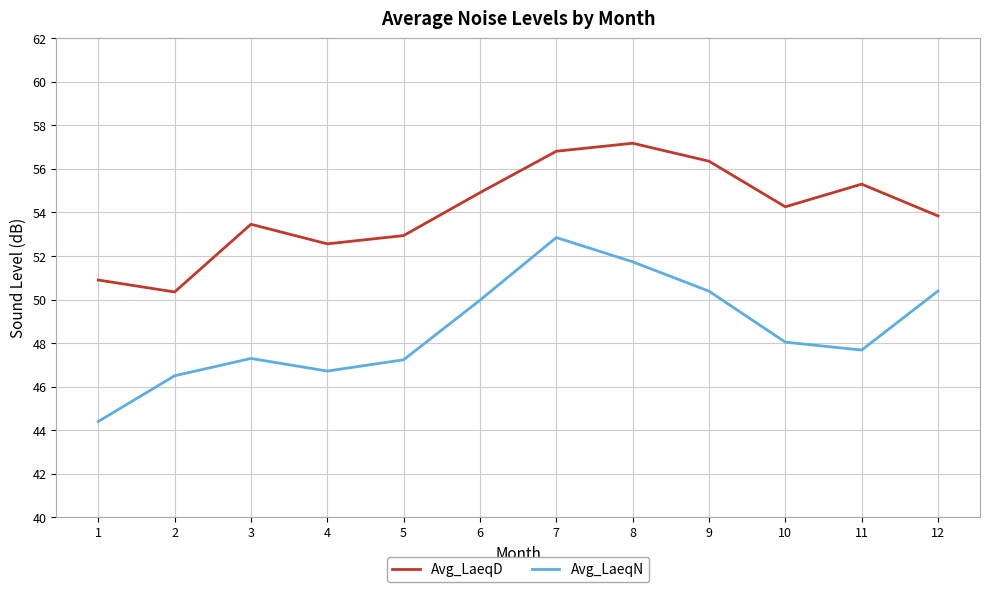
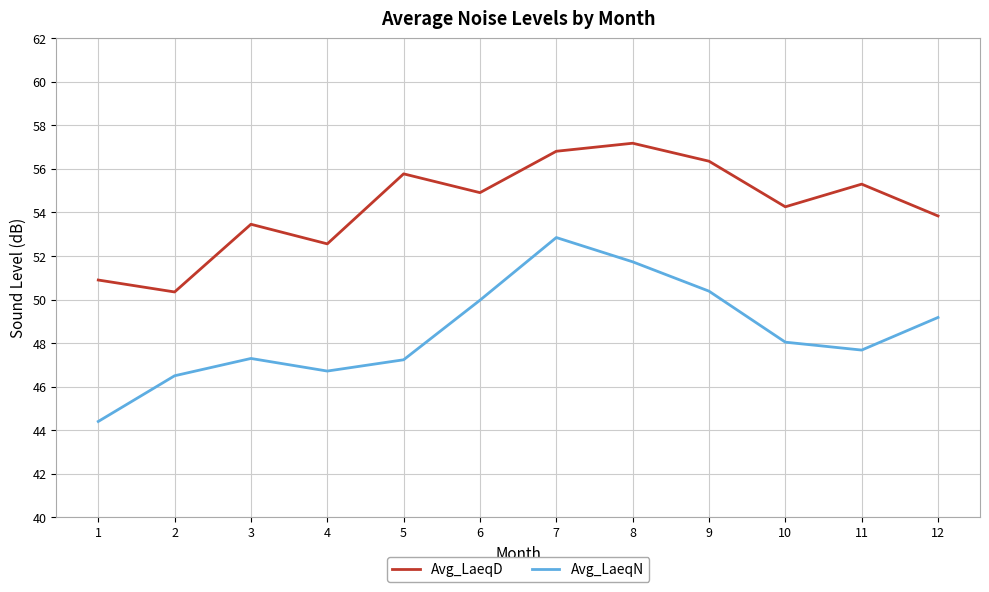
Avg_LaeqD, 5: 52.9 -> 55.8
Avg_LaeqN, 12: 50.4 -> 49.2
